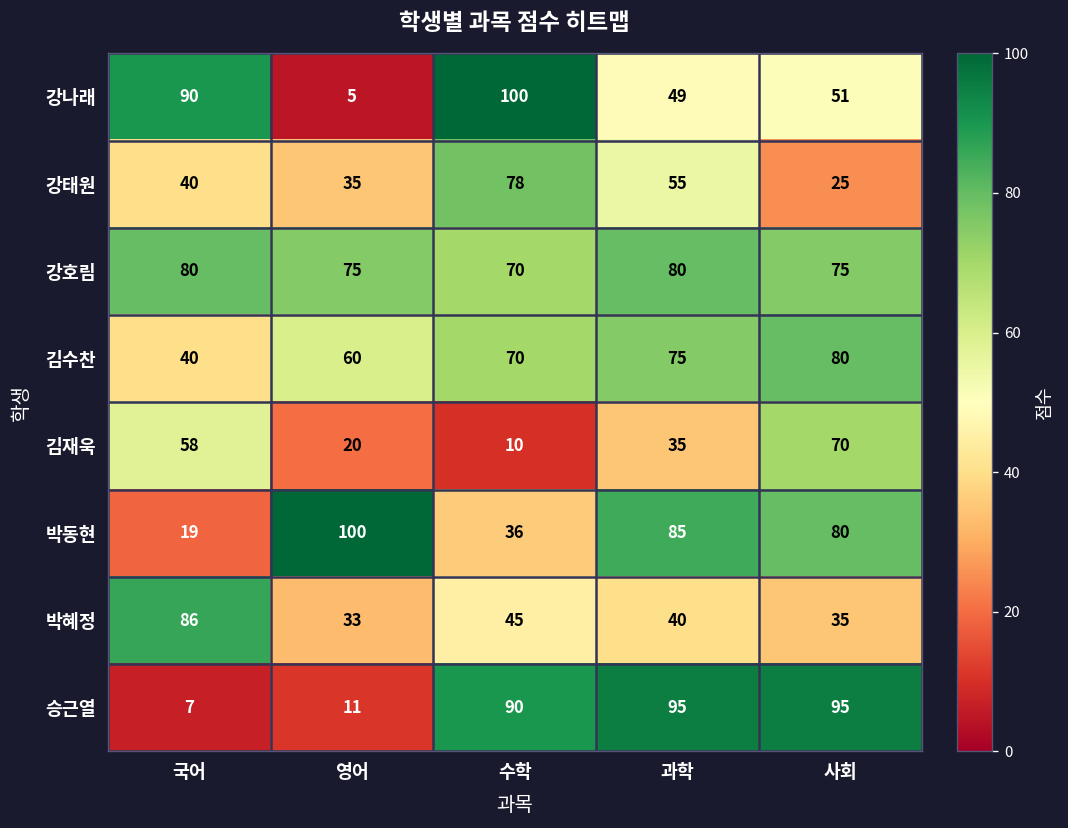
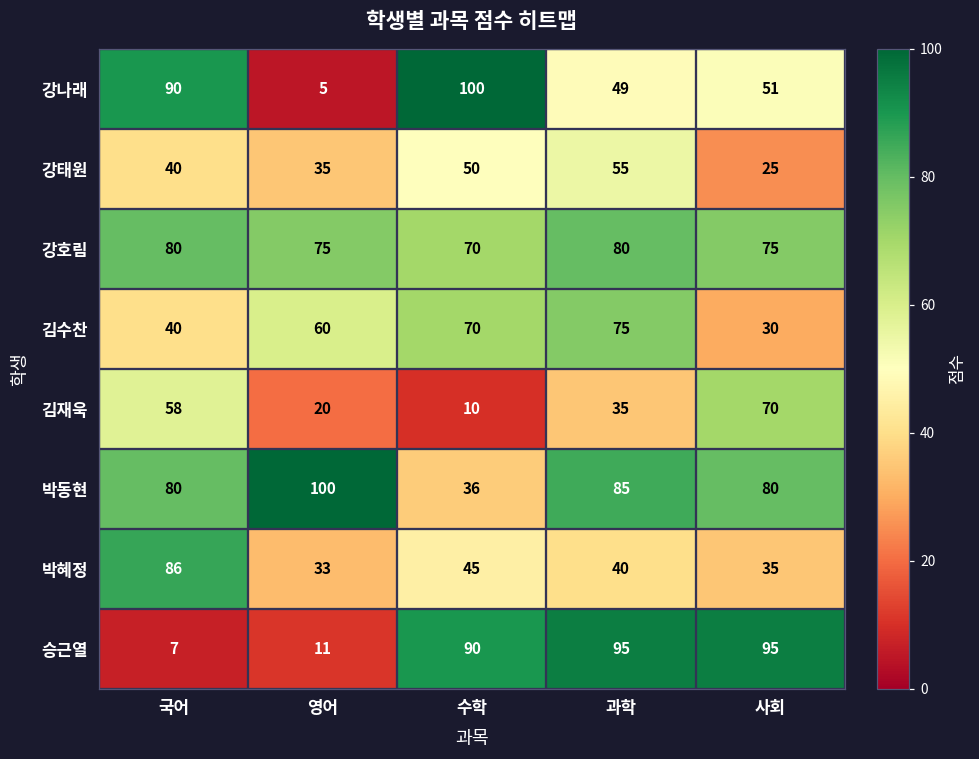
강태원, 수학: 78 -> 50
김수찬, 사회: 80 -> 30
박동현, 국어: 19 -> 80
